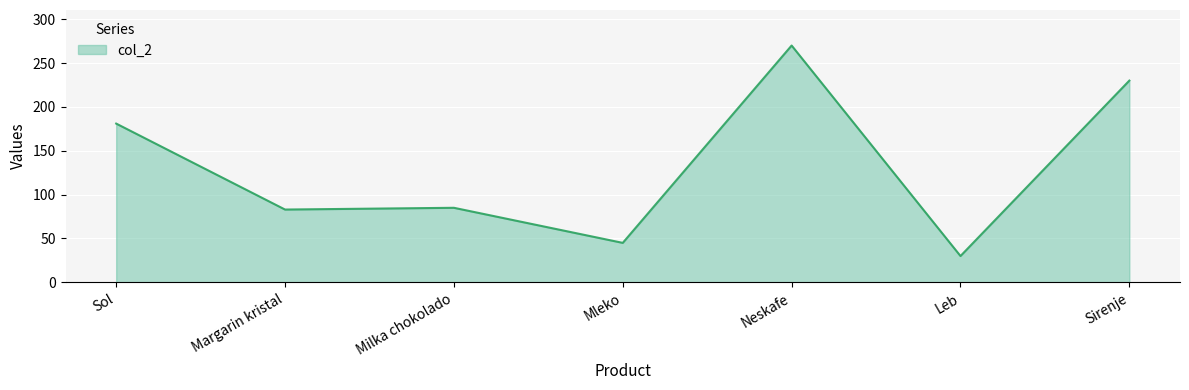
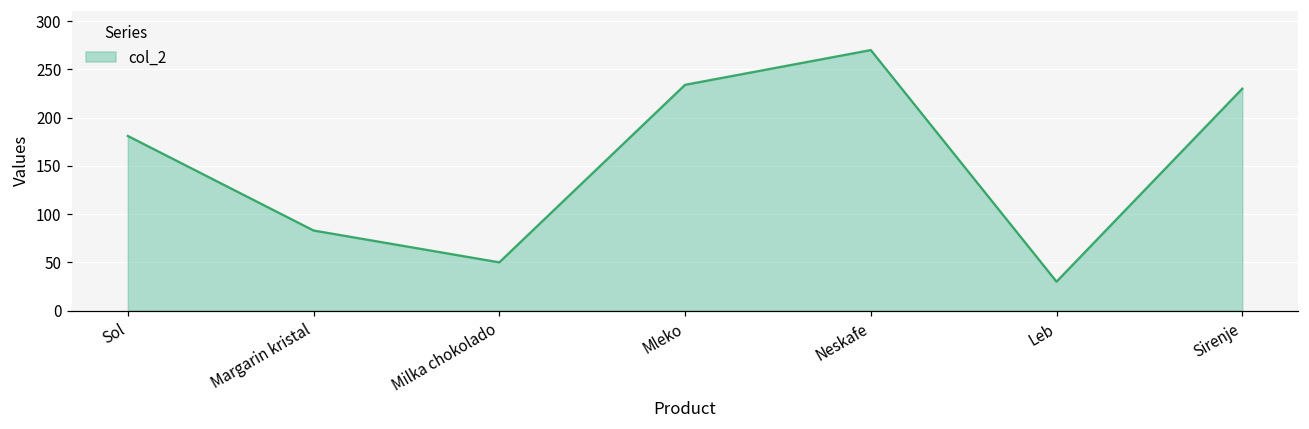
Milka chokolado: 90 -> 50
Mleko: 50 -> 230
